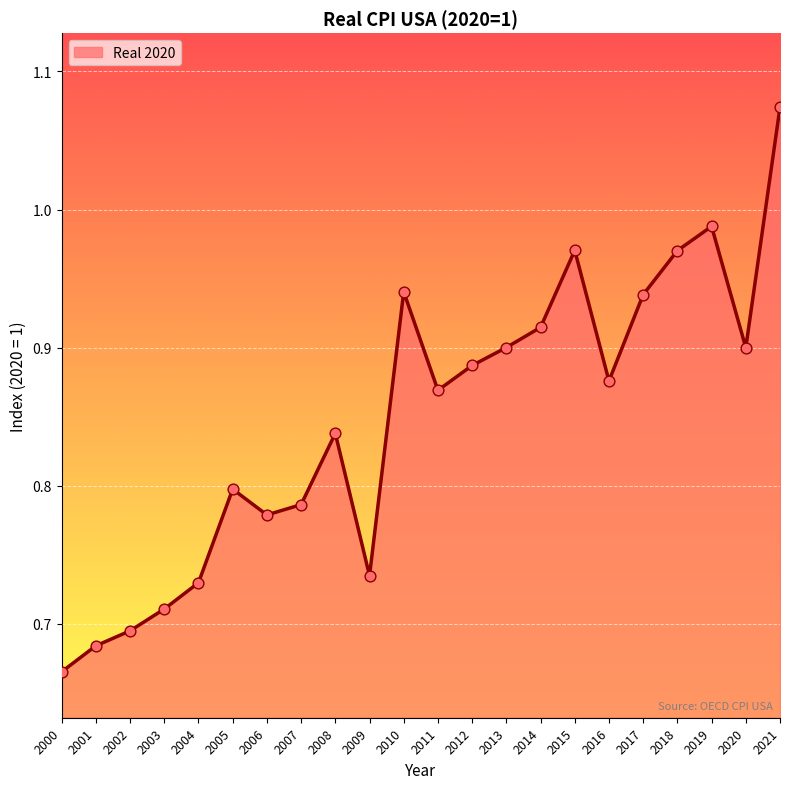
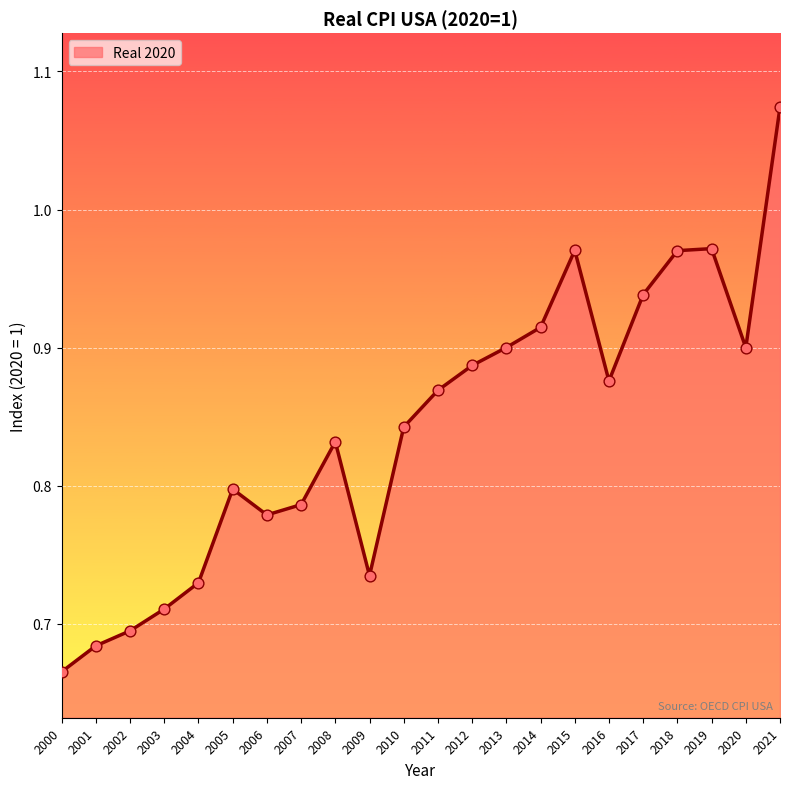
2008: 0.838 -> 0.832
2010: 0.940 -> 0.843
2019: 0.988 -> 0.972
